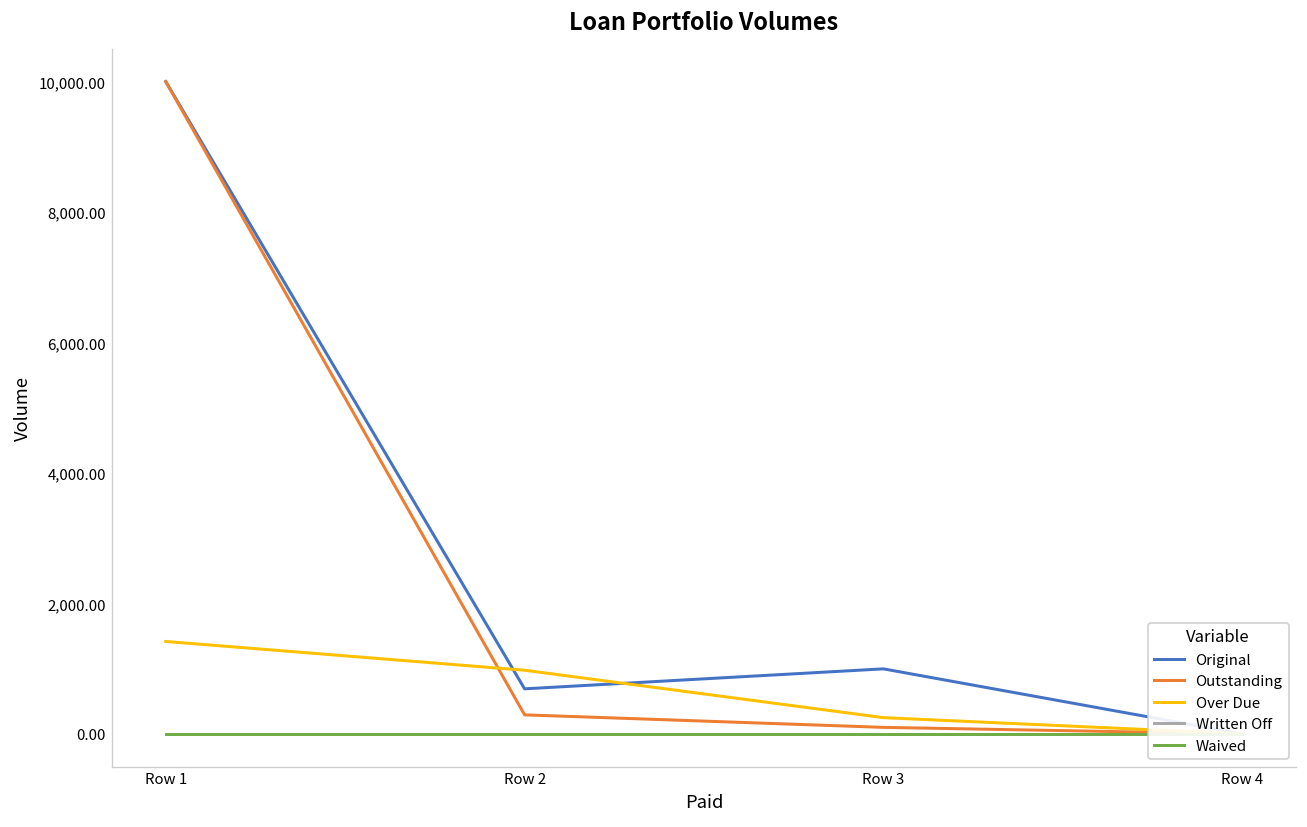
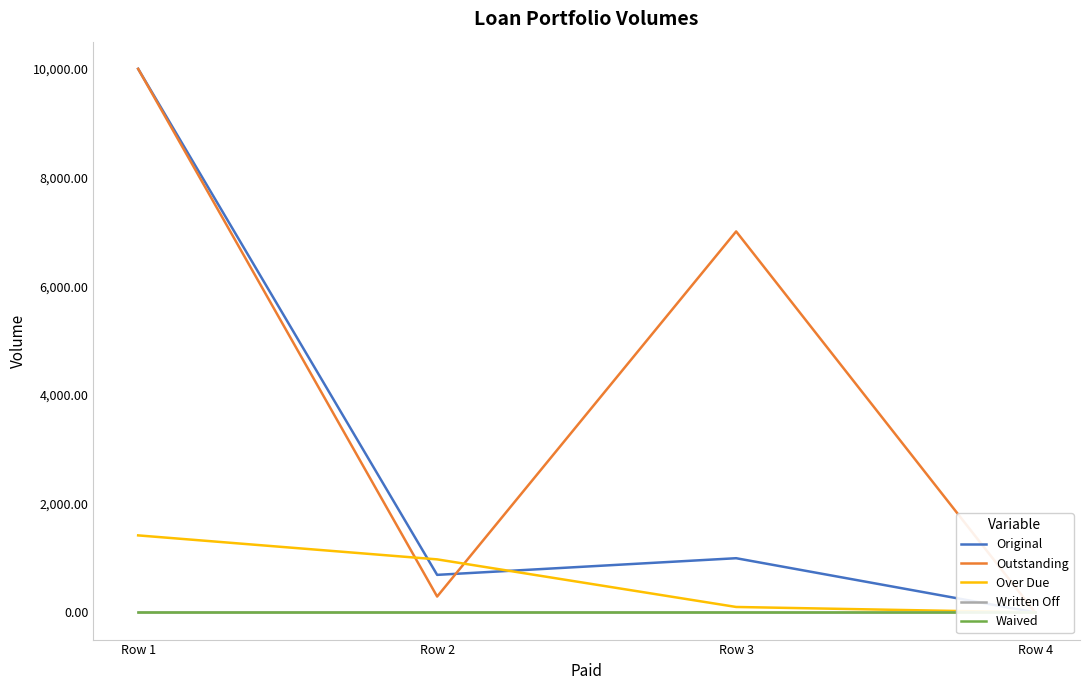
Outstanding, Row 3: 100 -> 7,000
Over Due, Row 3: 200 -> 100
